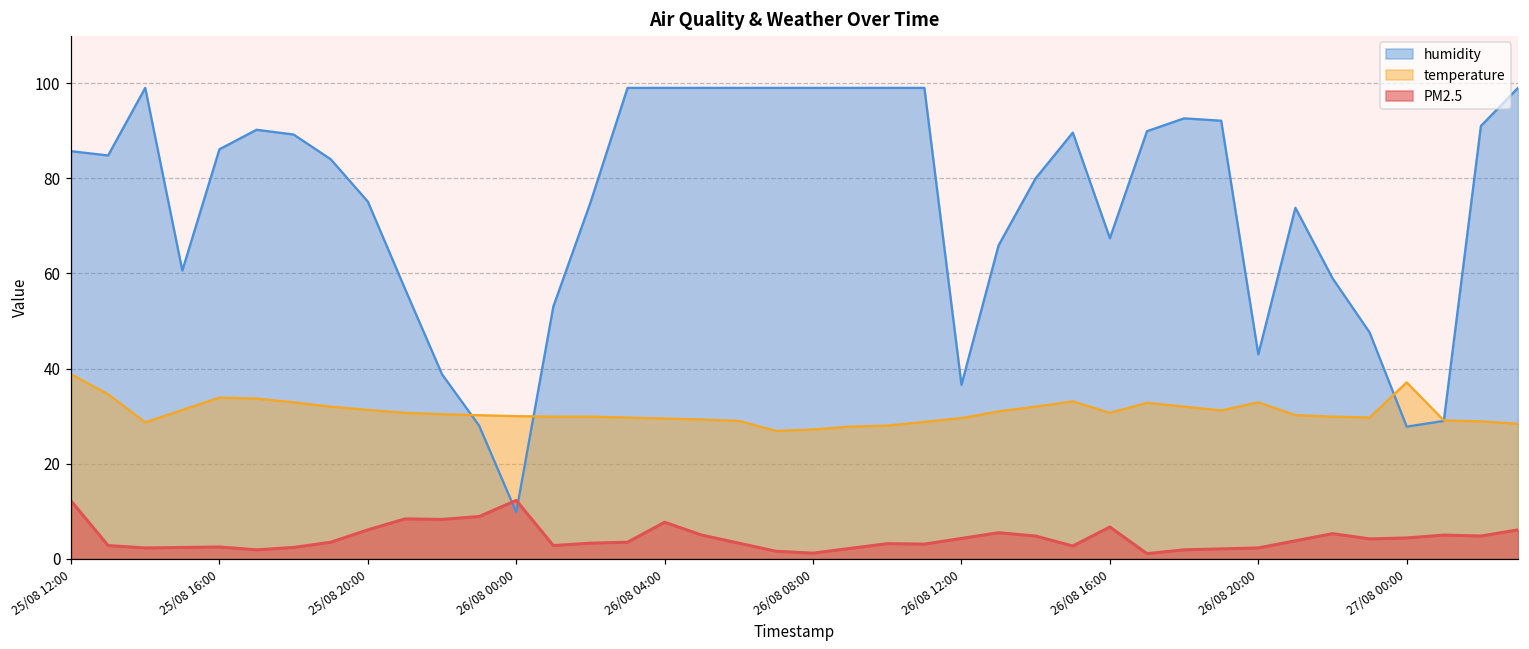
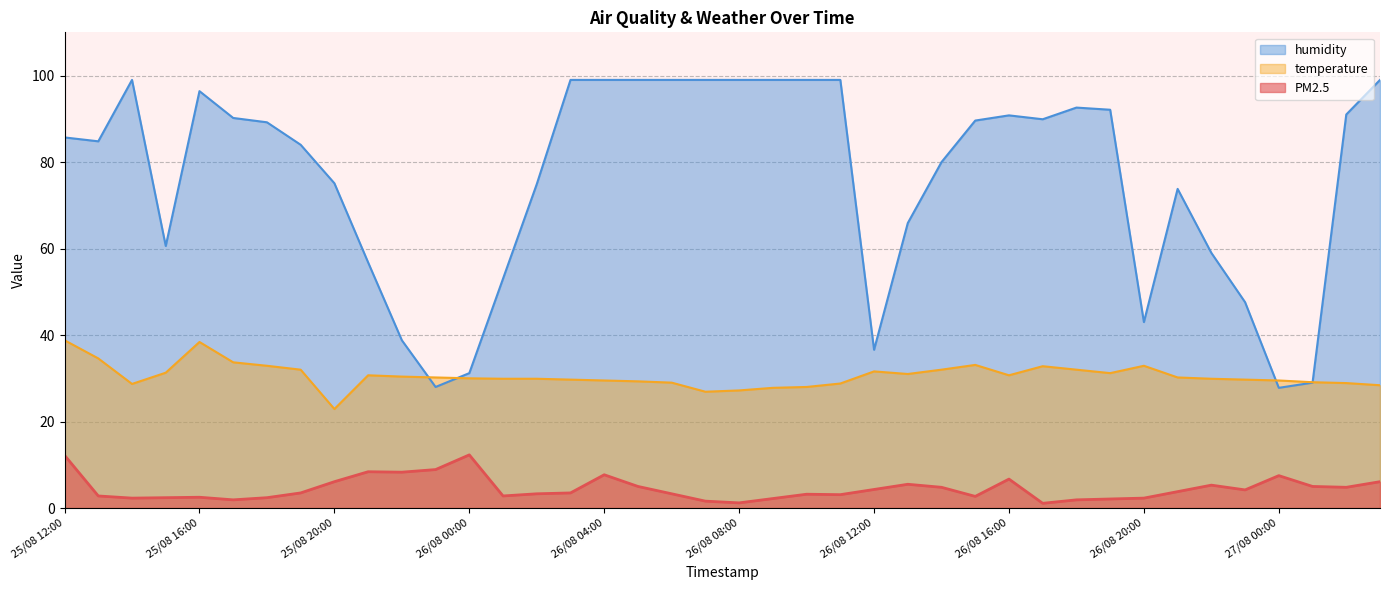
humidity, 25/08 16:00: 86 -> 96
temperature, 25/08 16:00: 34 -> 38
temperature, 25/08 20:00: 31 -> 23
humidity, 26/08 00:00: 10 -> 31
temperature, 26/08 12:00: 30 -> 32
humidity, 26/08 16:00: 67 -> 91
temperature, 27/08 00:00: 37 -> 30
PM2.5, 27/08 00:00: 4 -> 8
